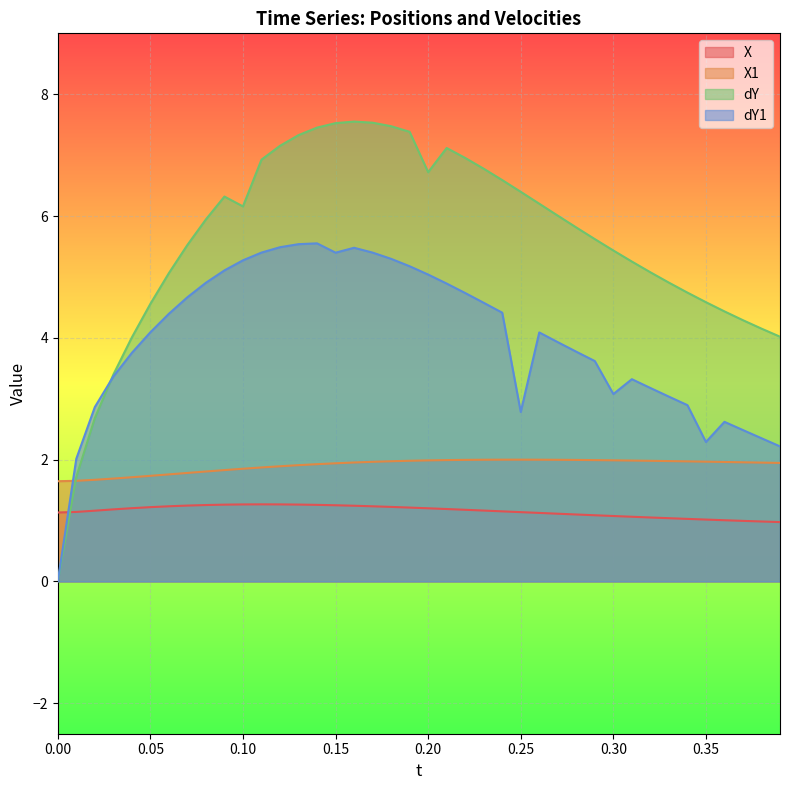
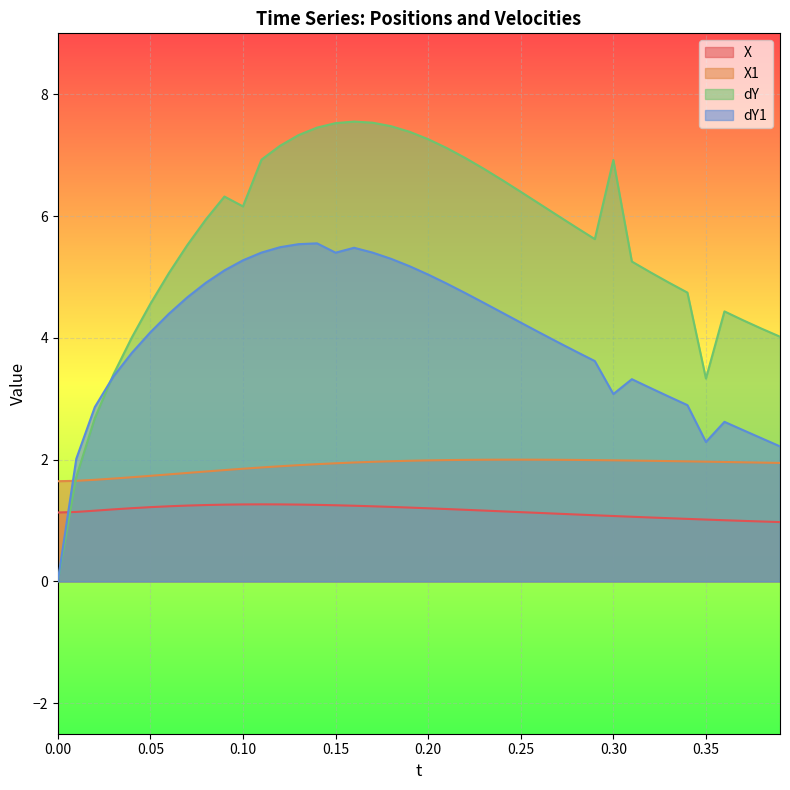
dY, 0.20: 6.7 -> 7.3
dY1, 0.25: 2.8 -> 4.3
dY, 0.30: 5.4 -> 6.9
dY, 0.35: 4.6 -> 3.3
